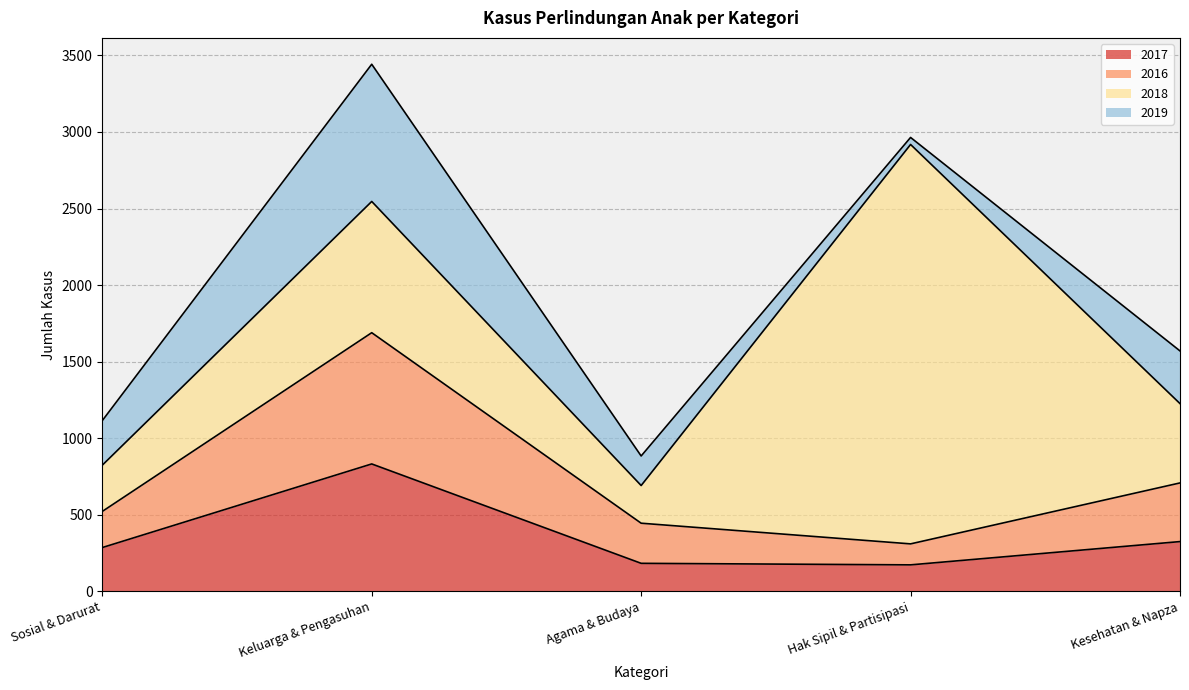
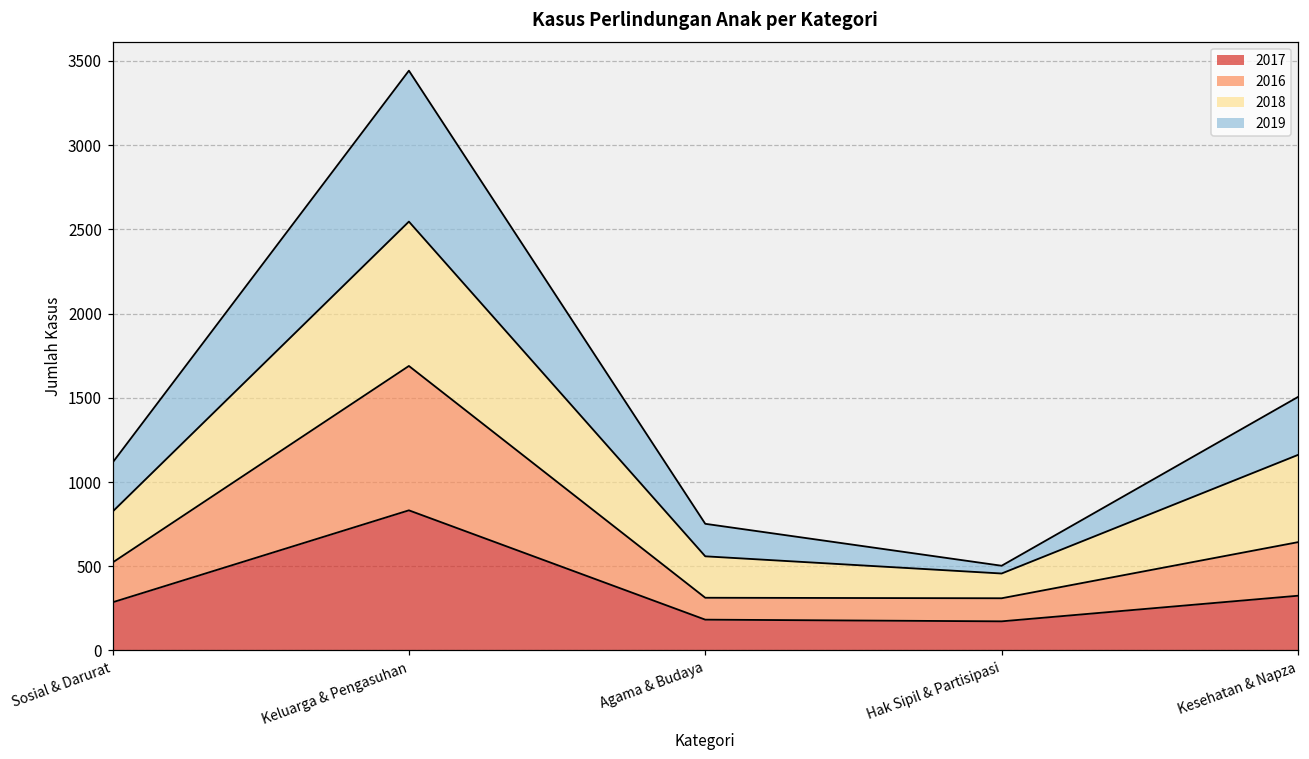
2016, Agama & Budaya: 260 -> 130
2018, Hak Sipil & Partisipasi: 2610 -> 150
2016, Kesehatan & Napza: 380 -> 320
